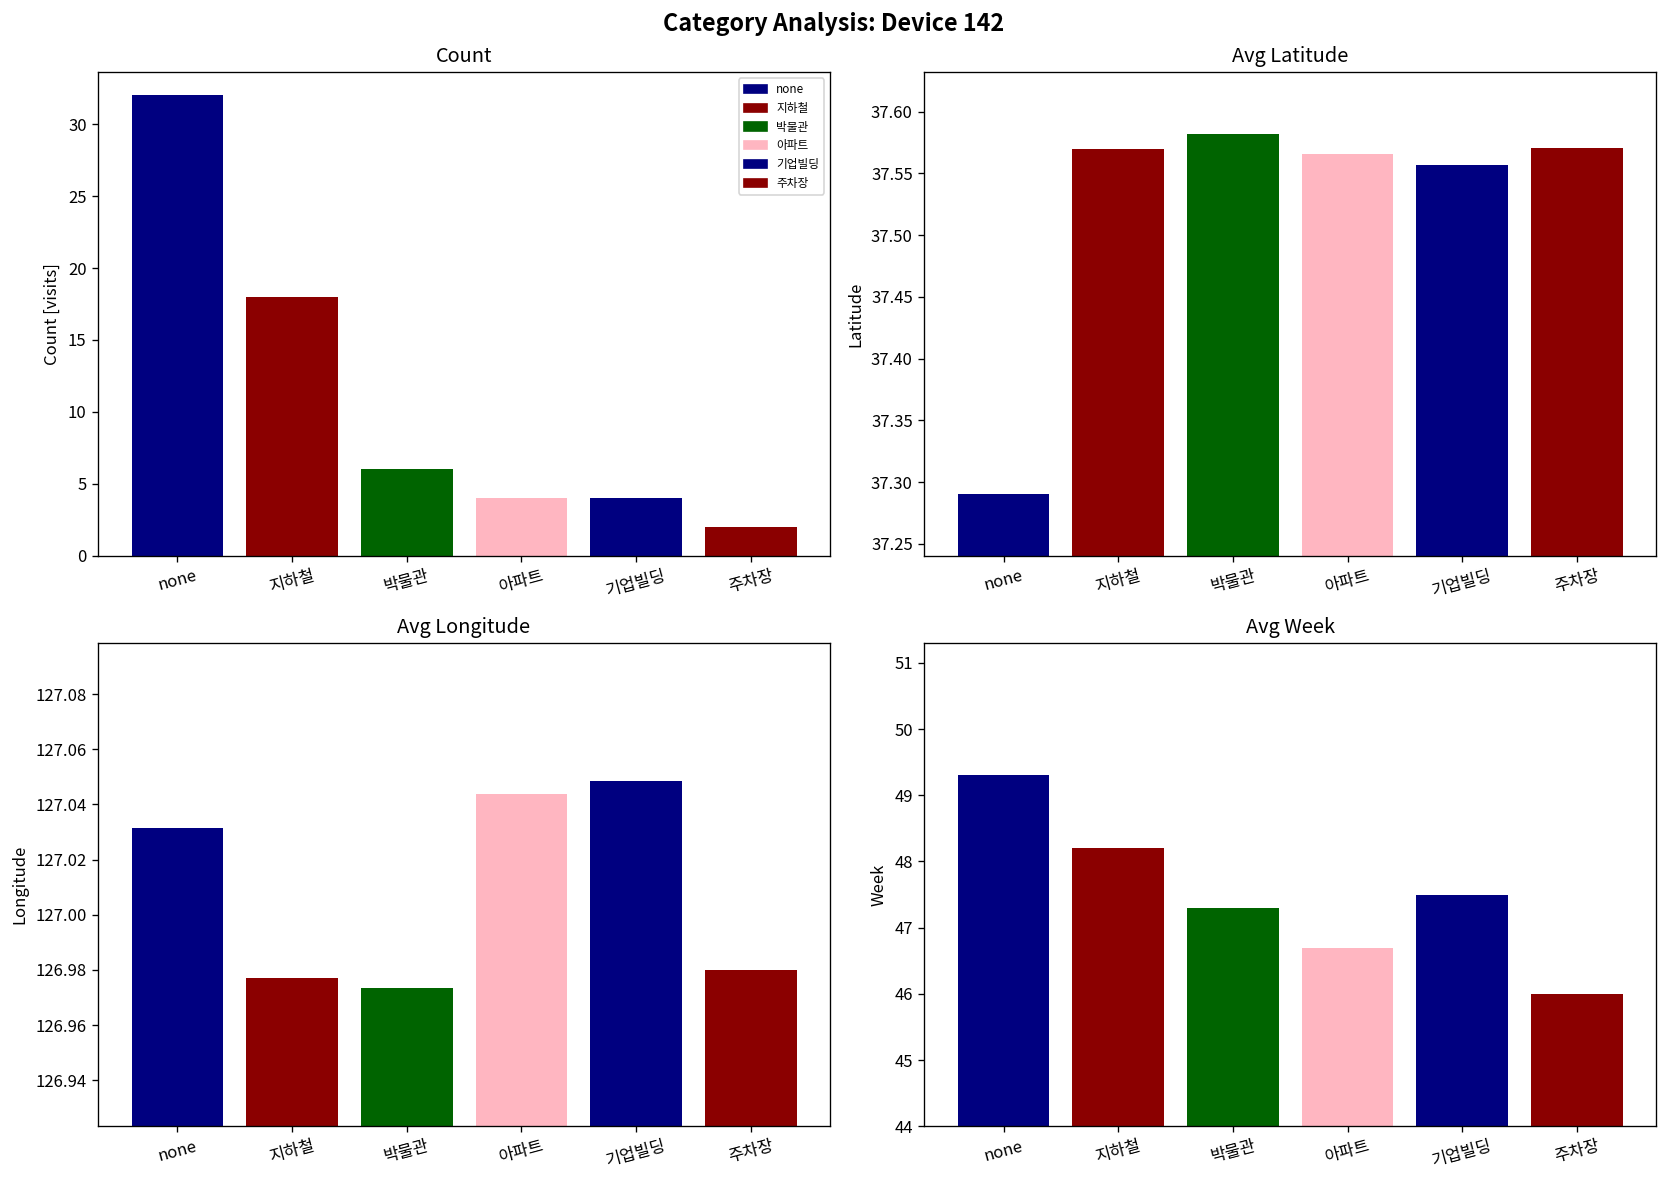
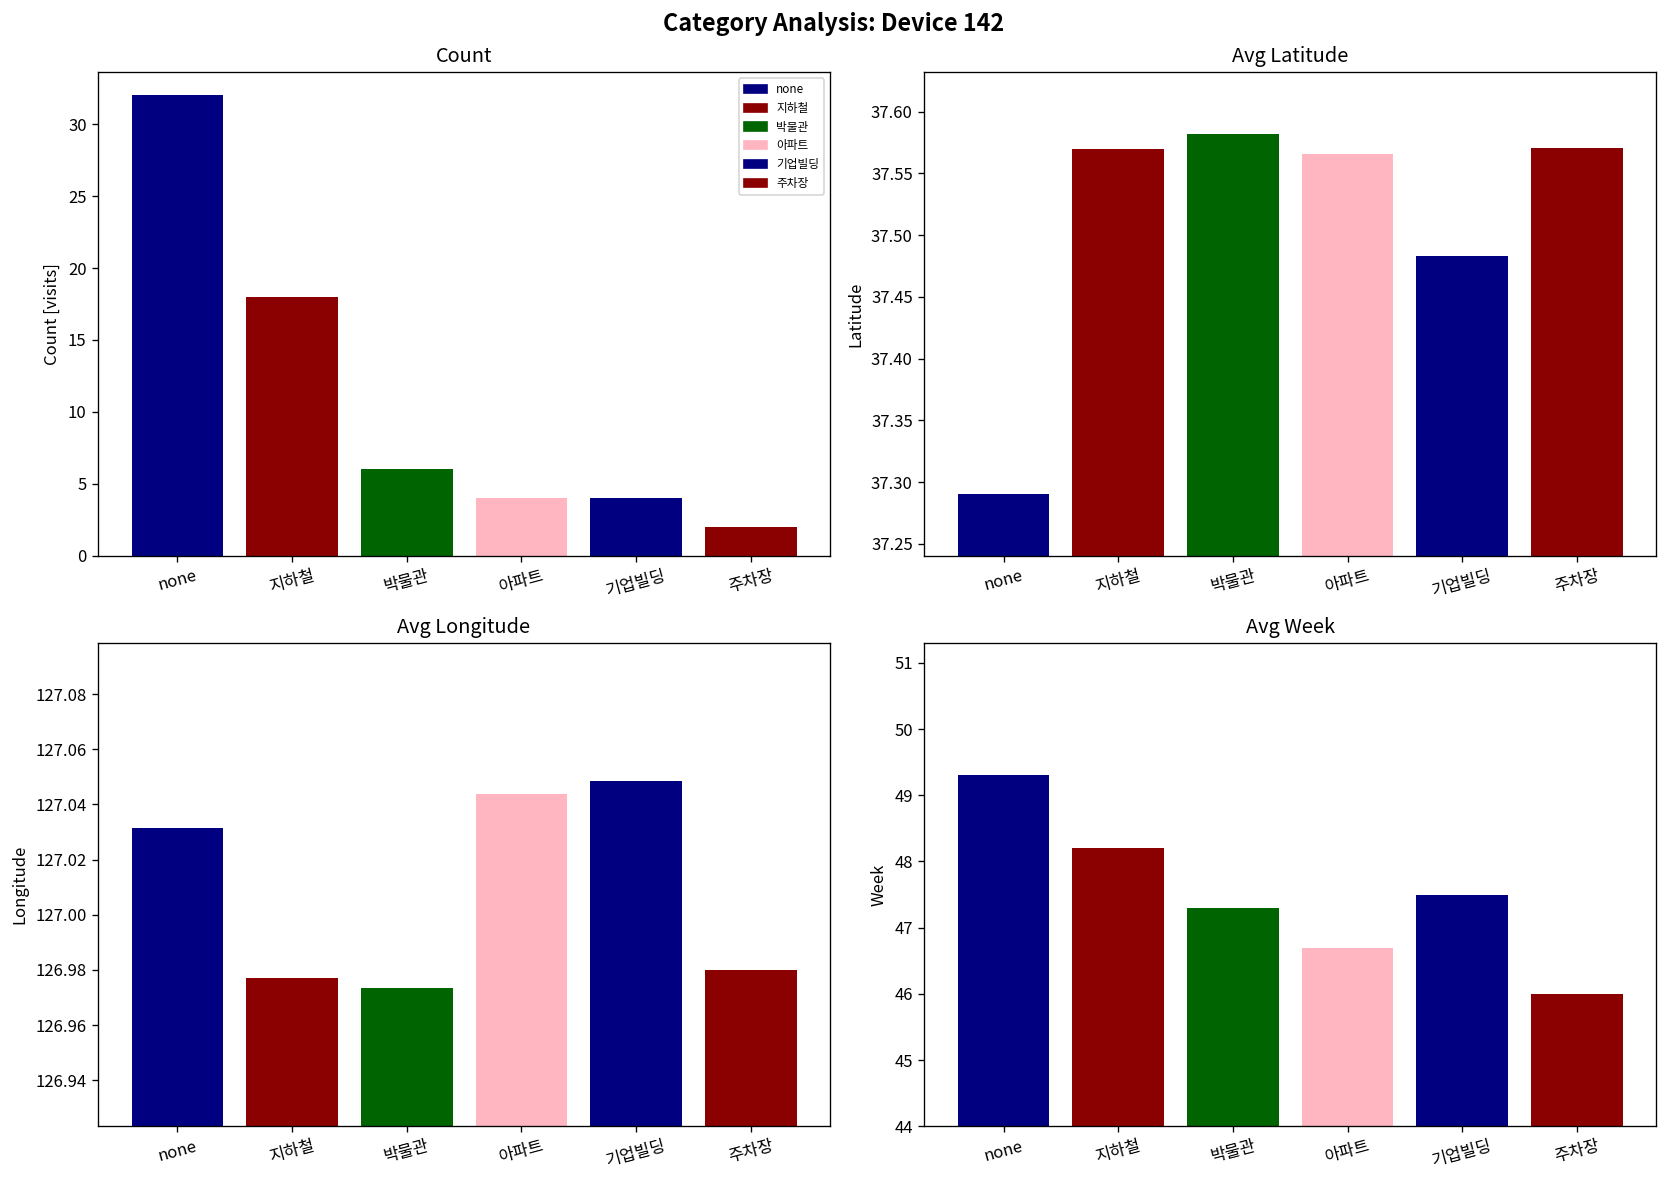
Avg Latitude, 기업빌딩: 37.557 -> 37.483
